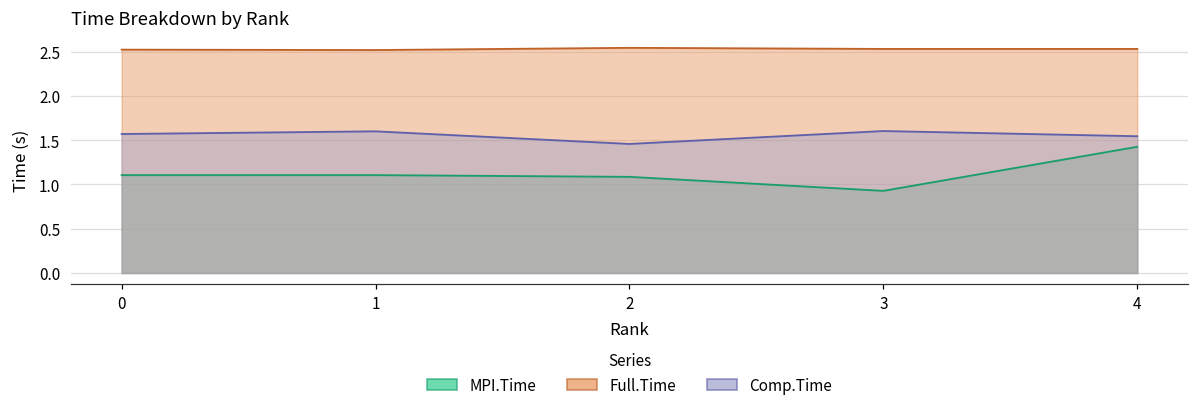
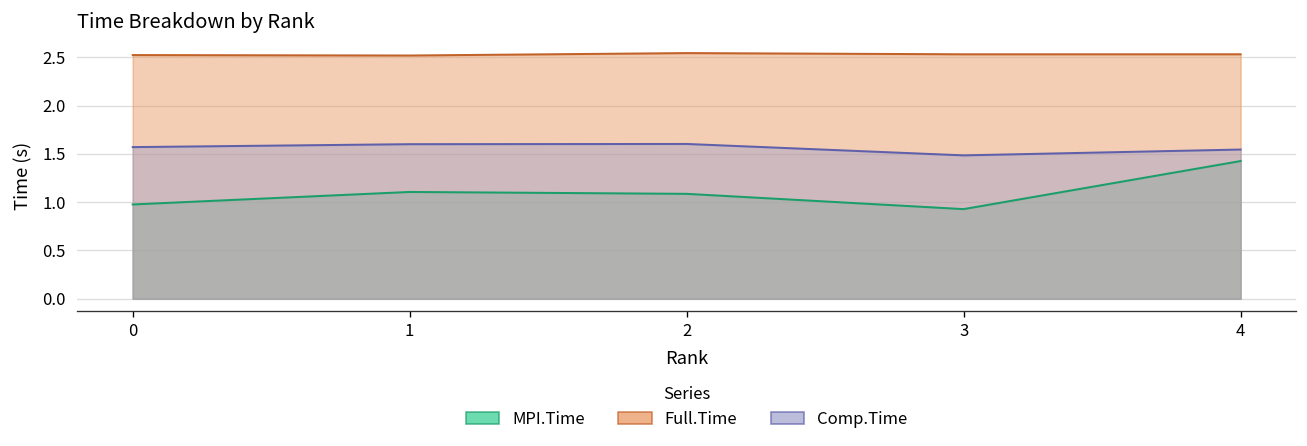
MPI.Time, 0: 1.1 -> 1.0
Comp.Time, 2: 1.5 -> 1.6
Comp.Time, 3: 1.6 -> 1.5
